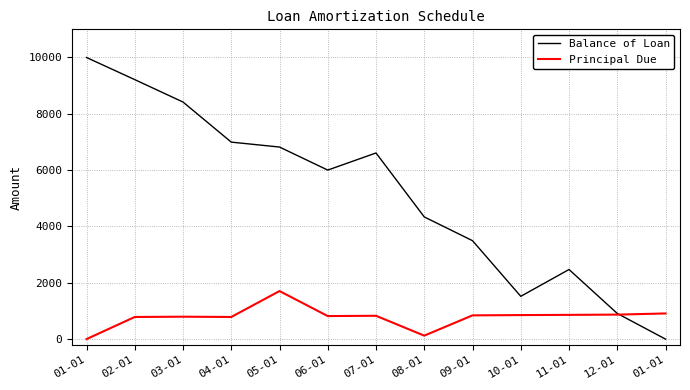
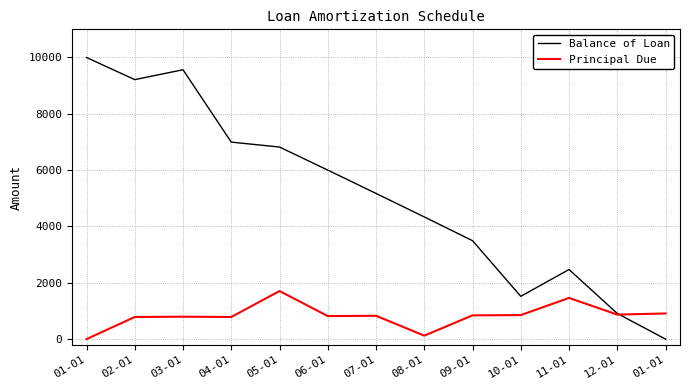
Balance of Loan, 03-01: 8400 -> 9600
Balance of Loan, 07-01: 6600 -> 5200
Principal Due, 11-01: 900 -> 1500
